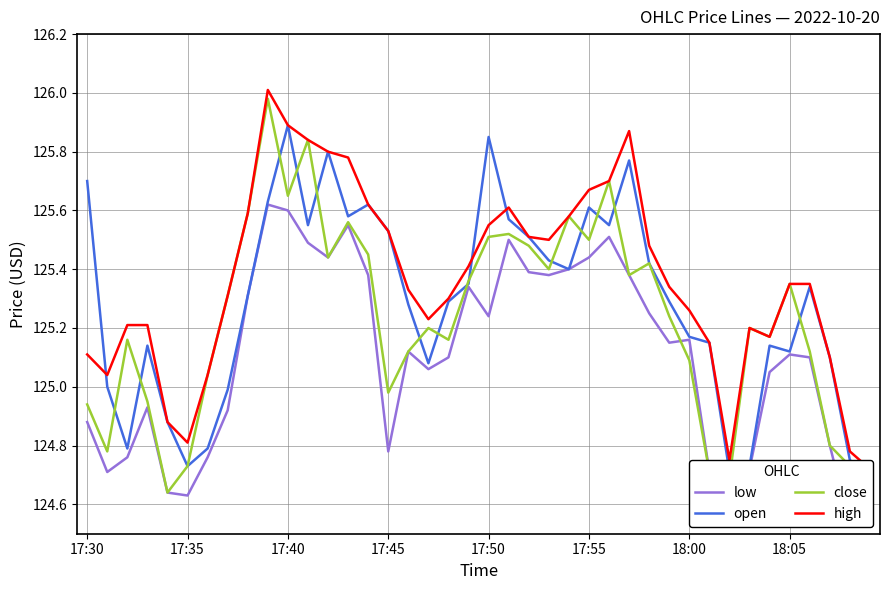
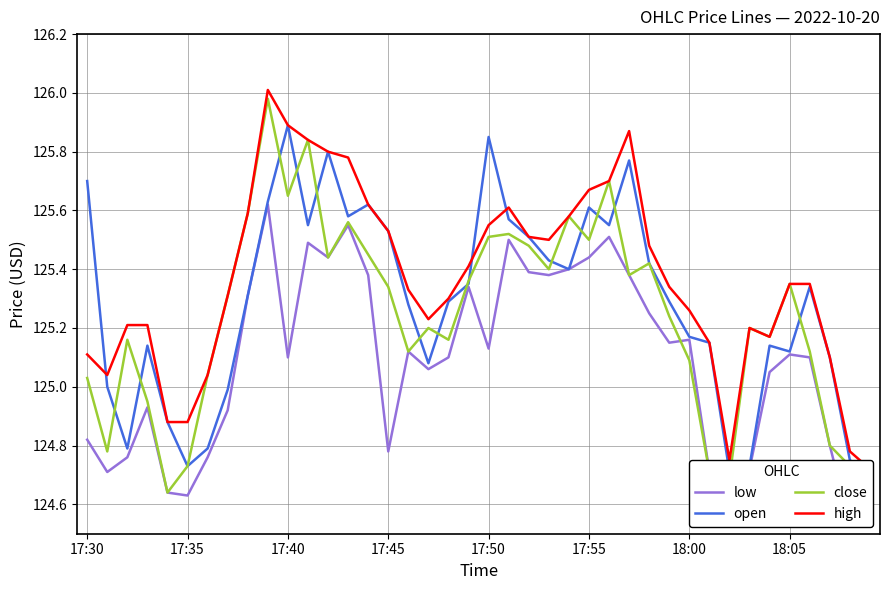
low, 17:30: 124.88 -> 124.82
close, 17:30: 124.94 -> 125.03
high, 17:35: 124.81 -> 124.88
low, 17:40: 125.6 -> 125.1
close, 17:45: 124.98 -> 125.34
low, 17:50: 125.24 -> 125.13
